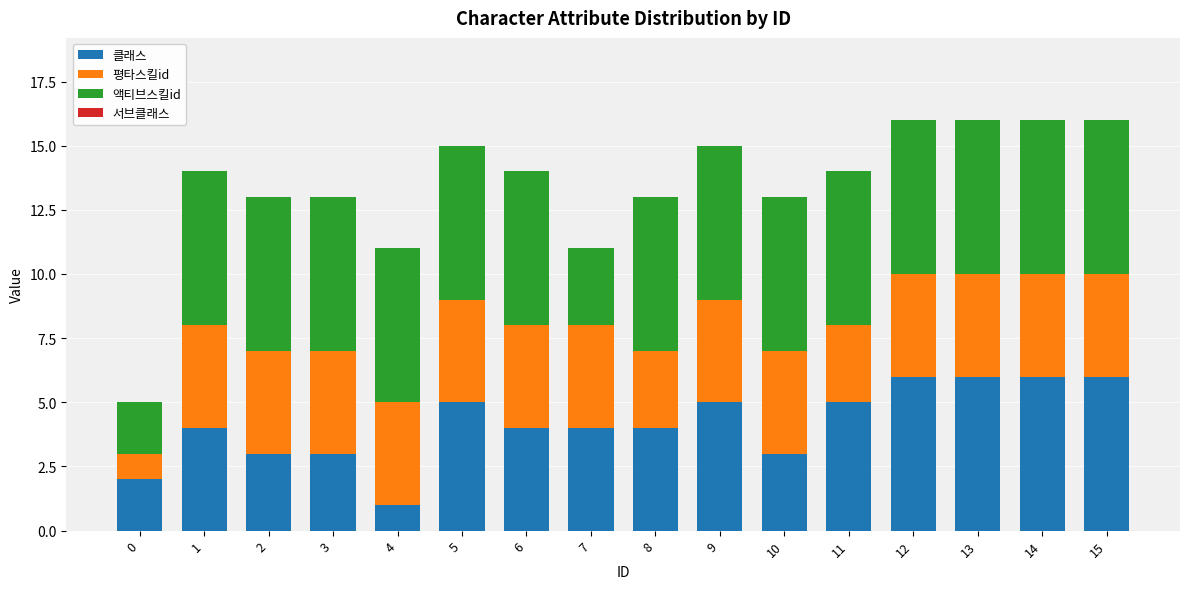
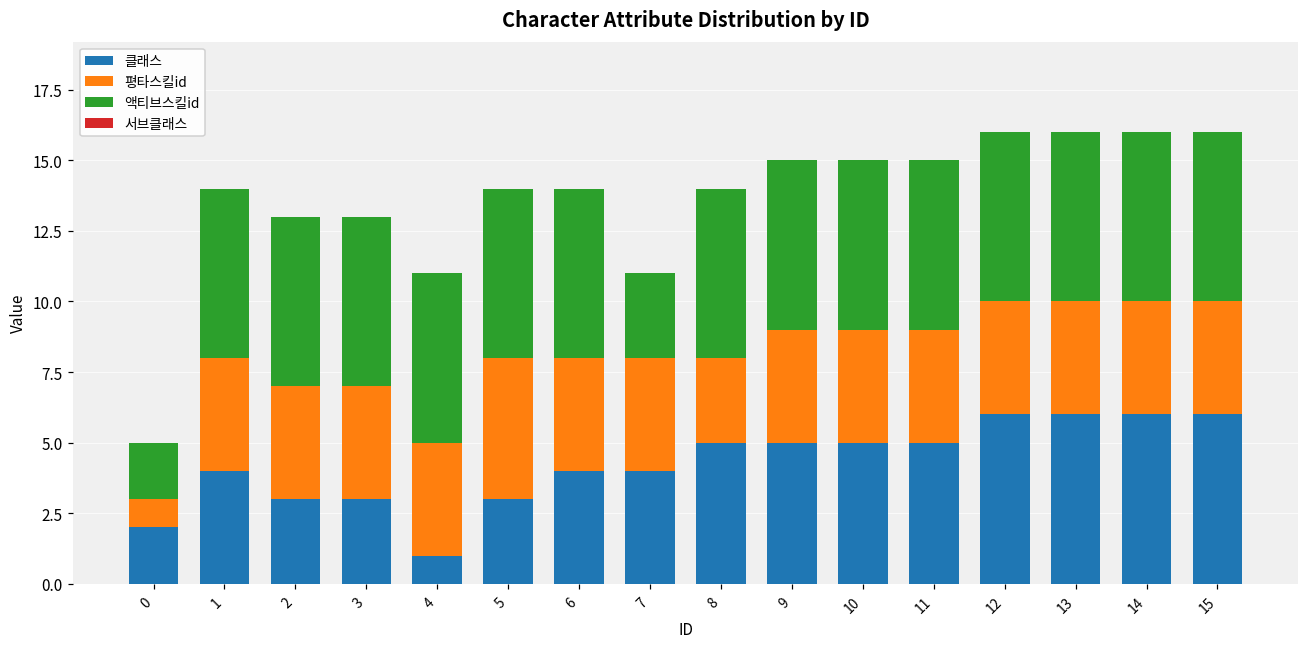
클래스, 5: 5 -> 3
평타스킬id, 5: 4 -> 5
클래스, 8: 4 -> 5
클래스, 10: 3 -> 5
평타스킬id, 11: 3 -> 4
